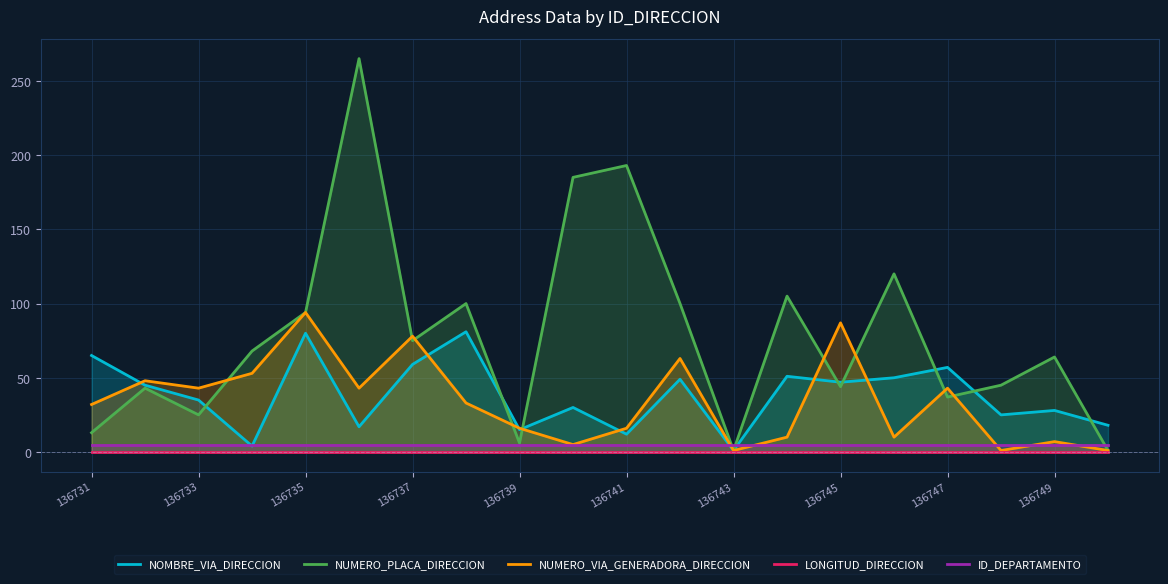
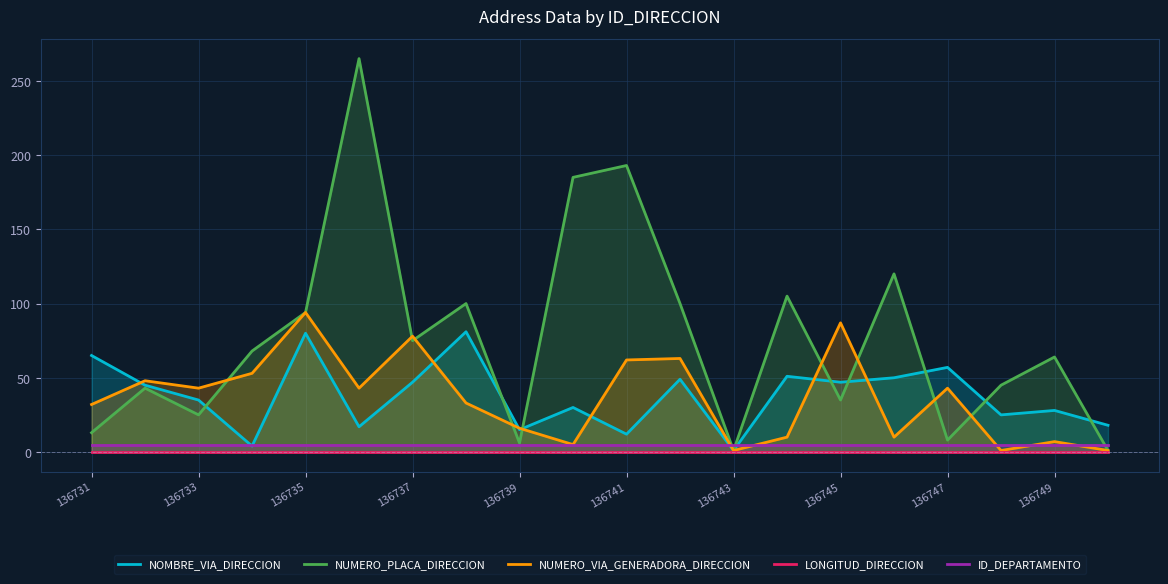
NOMBRE_VIA_DIRECCION, 136737: 59 -> 47
NUMERO_VIA_GENERADORA_DIRECCION, 136741: 16 -> 62
NUMERO_PLACA_DIRECCION, 136745: 44 -> 35
NUMERO_PLACA_DIRECCION, 136747: 37 -> 8
